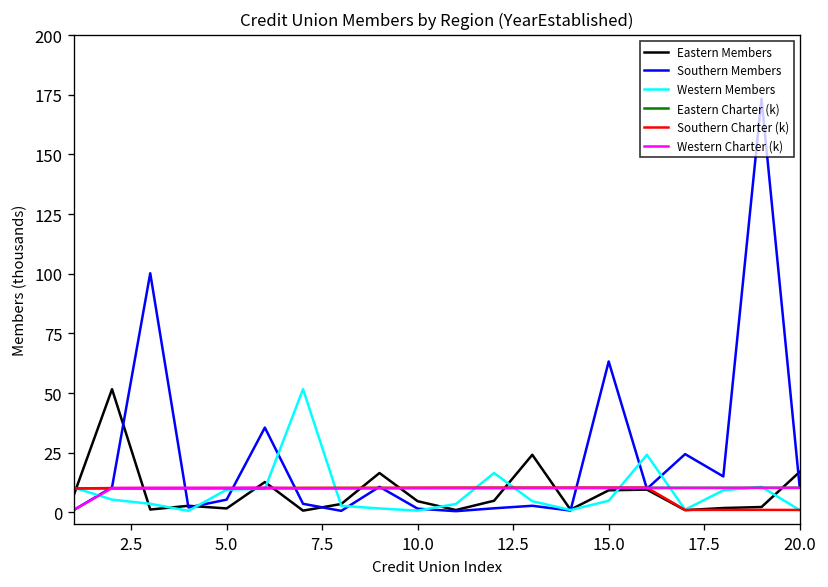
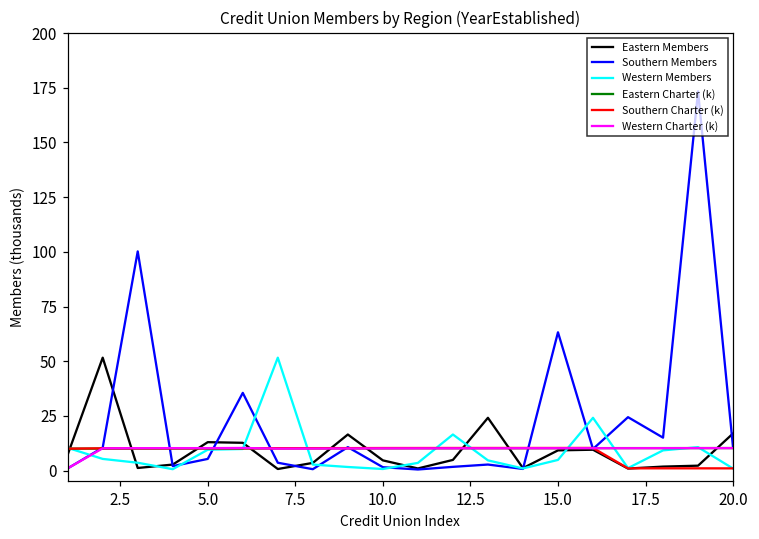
Eastern Members, 5.0: 2 -> 13
